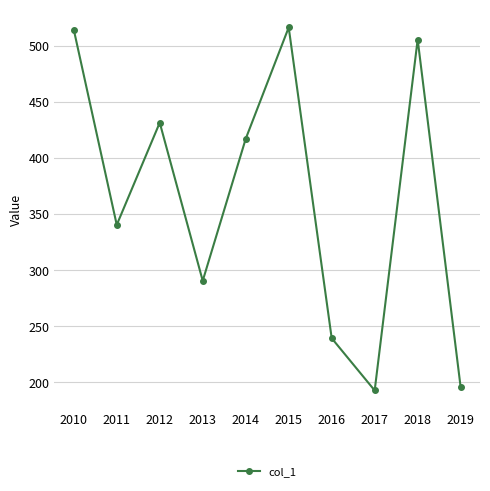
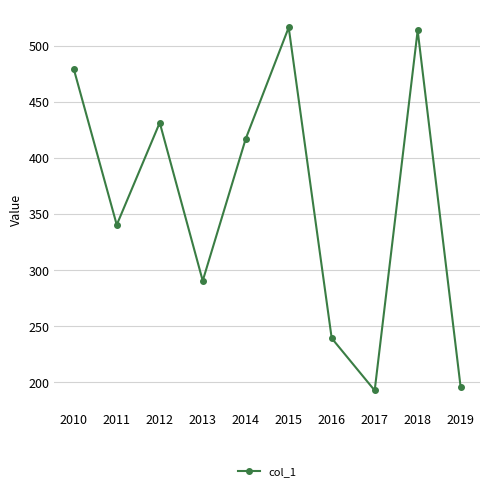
2010: 514 -> 479
2018: 505 -> 513
